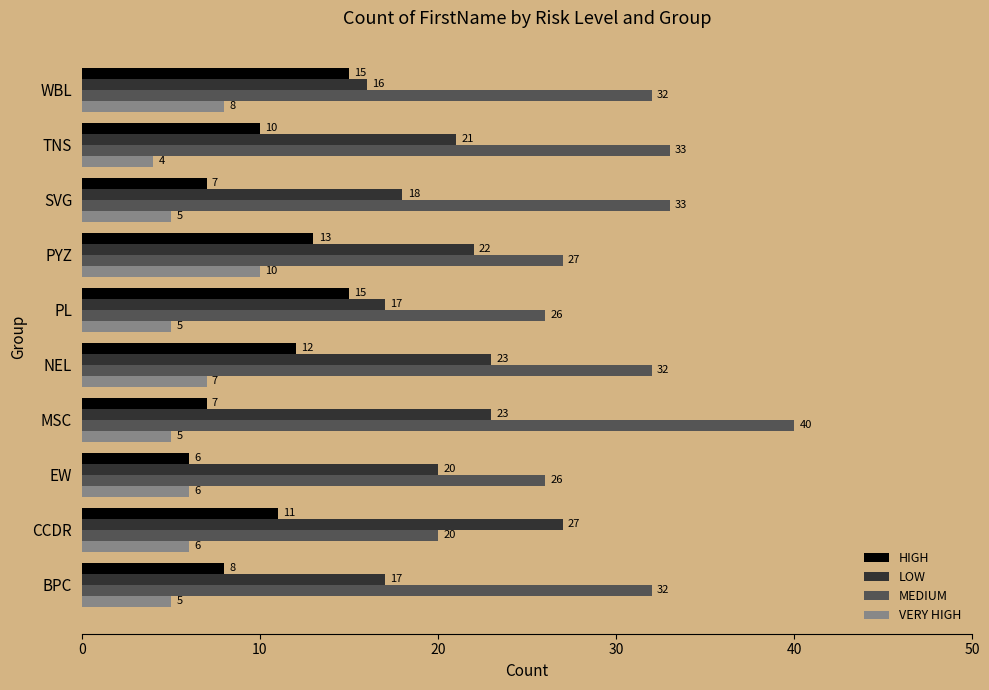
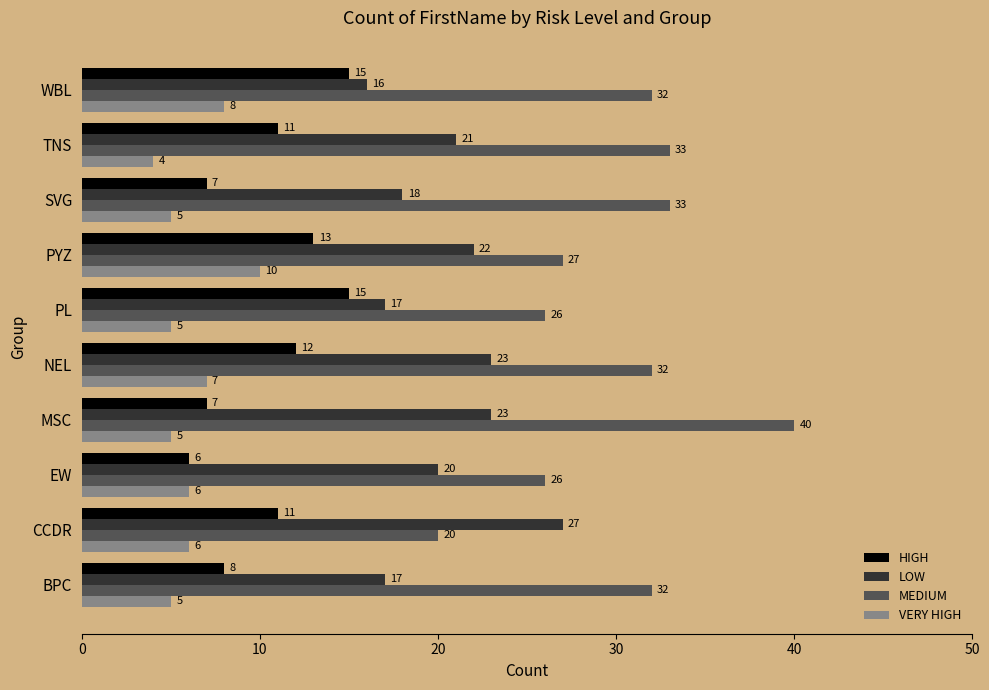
HIGH, TNS: 10 -> 11
